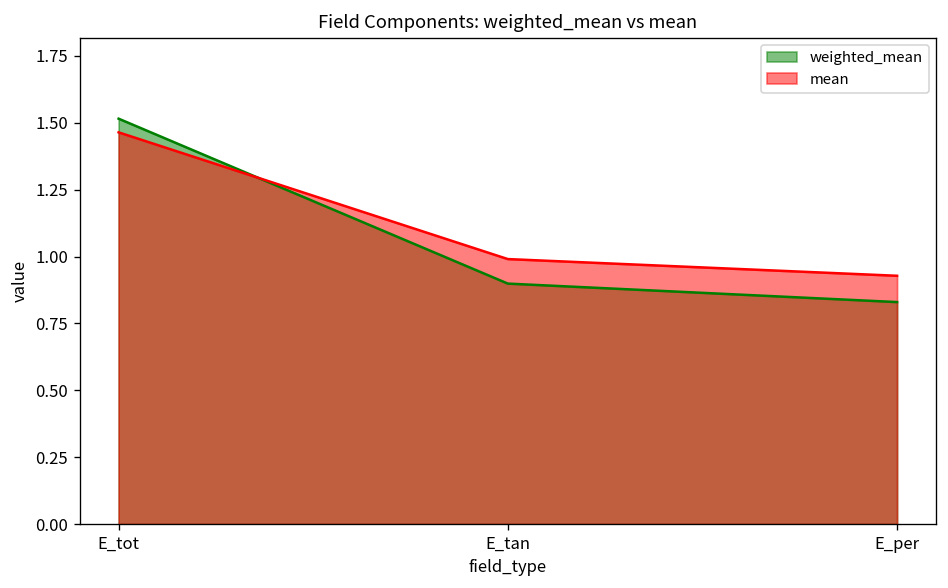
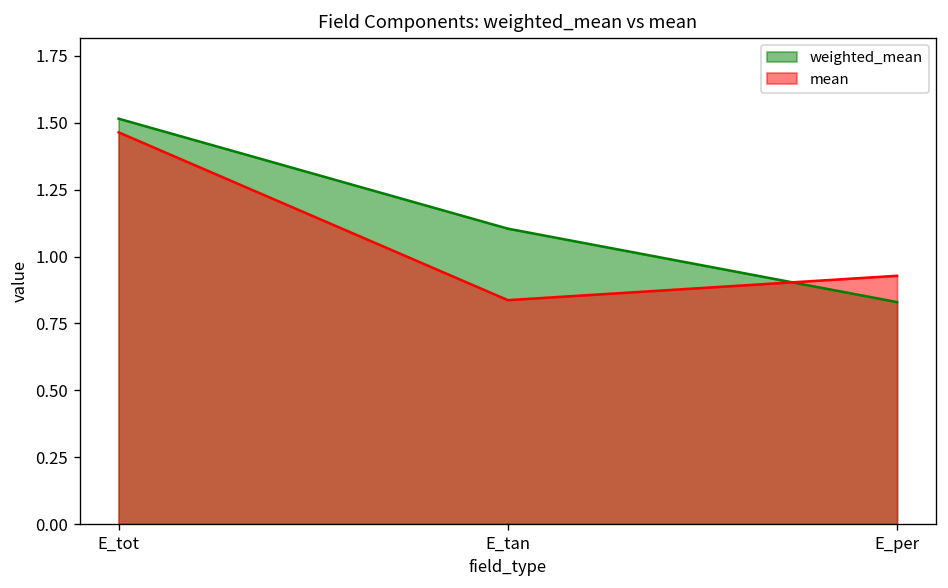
weighted_mean, E_tan: 0.90 -> 1.10
mean, E_tan: 0.99 -> 0.84
